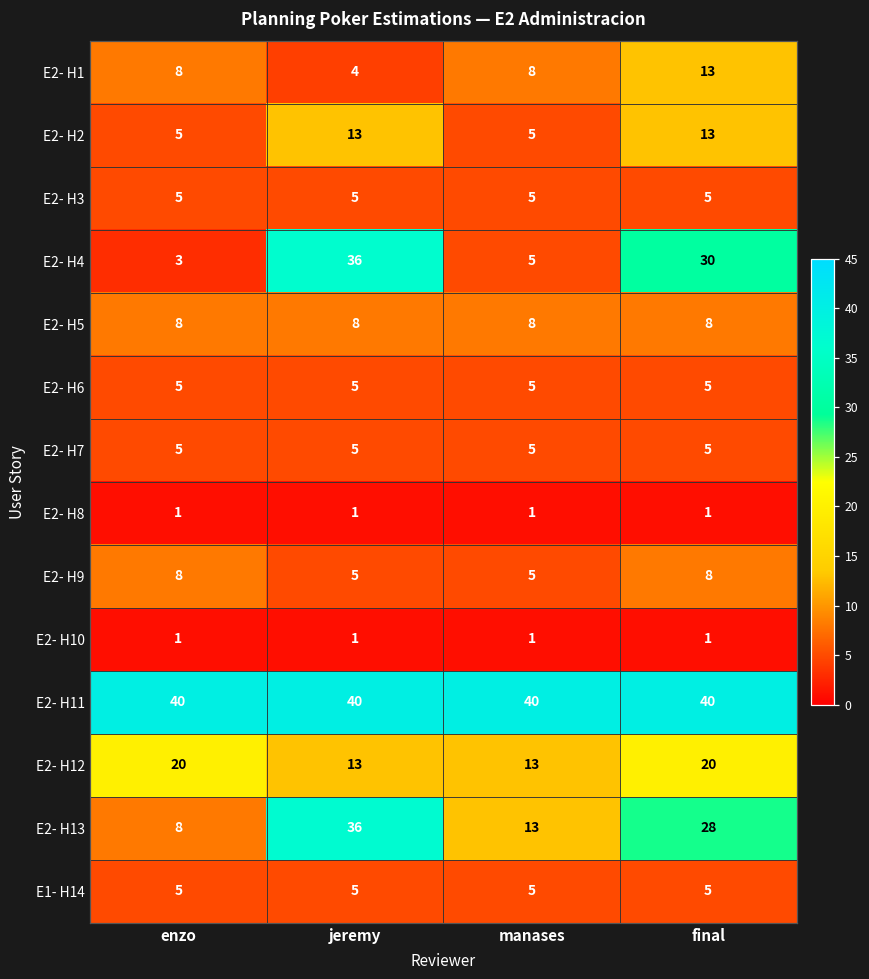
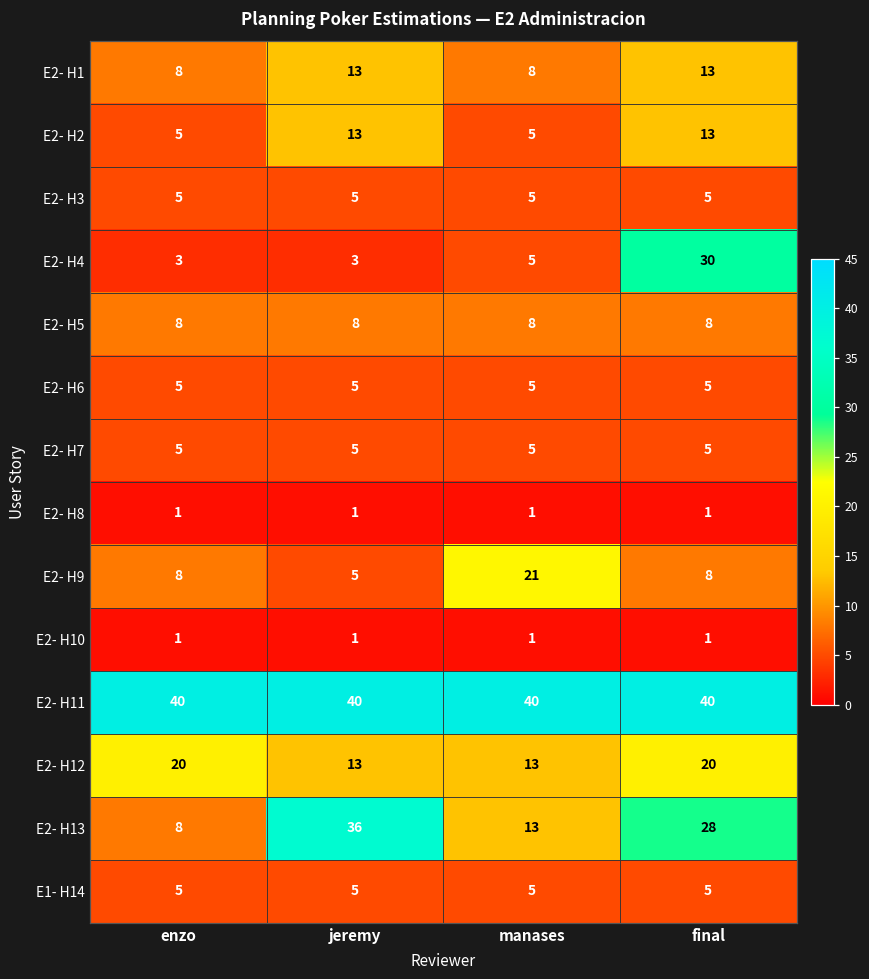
E2- H1, jeremy: 4 -> 13
E2- H4, jeremy: 36 -> 3
E2- H9, manases: 5 -> 21
